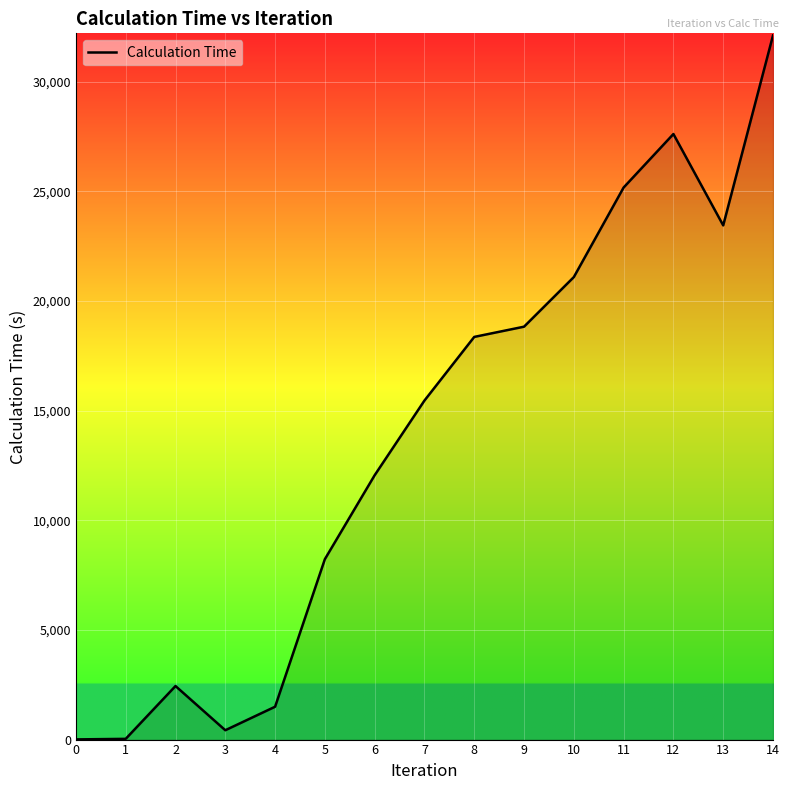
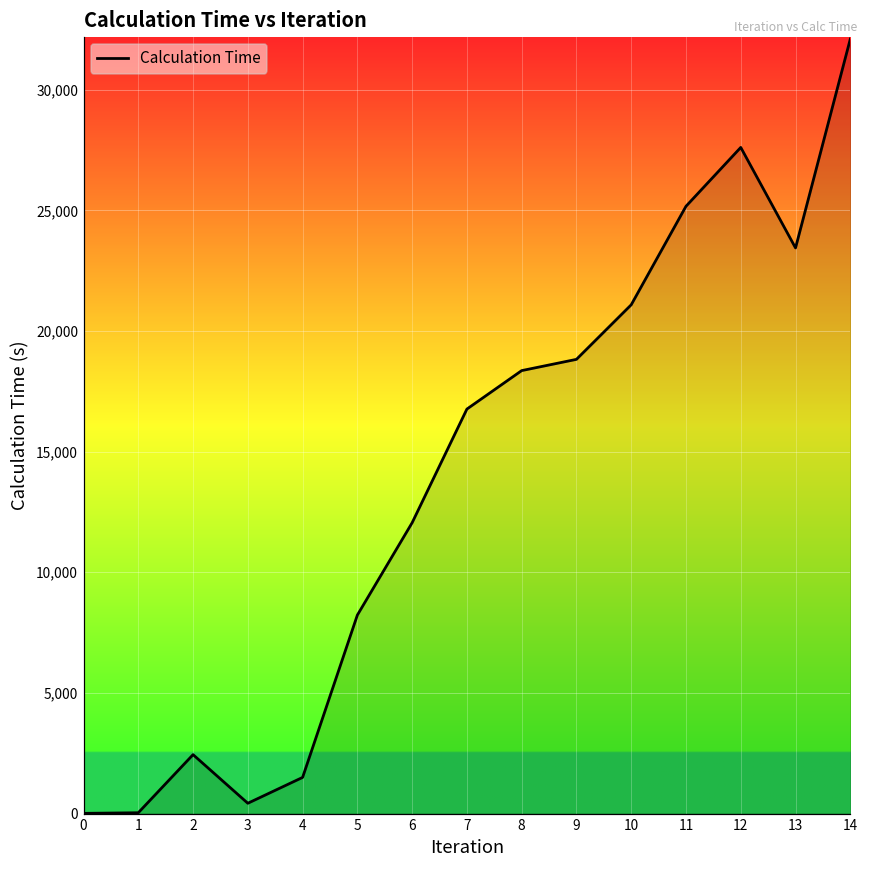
7: 15,500 -> 16,800
